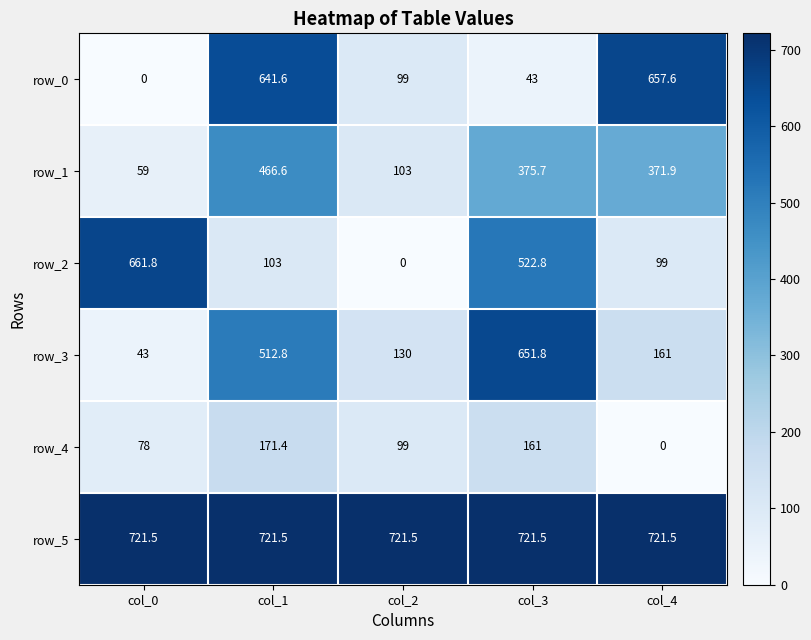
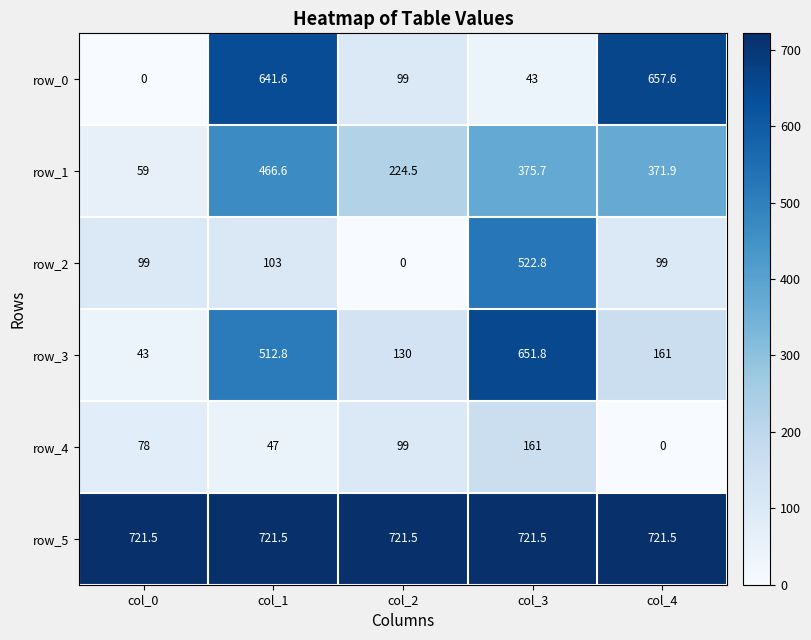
row_1, col_2: 103 -> 224.5
row_2, col_0: 661.8 -> 99
row_4, col_1: 171.4 -> 47
